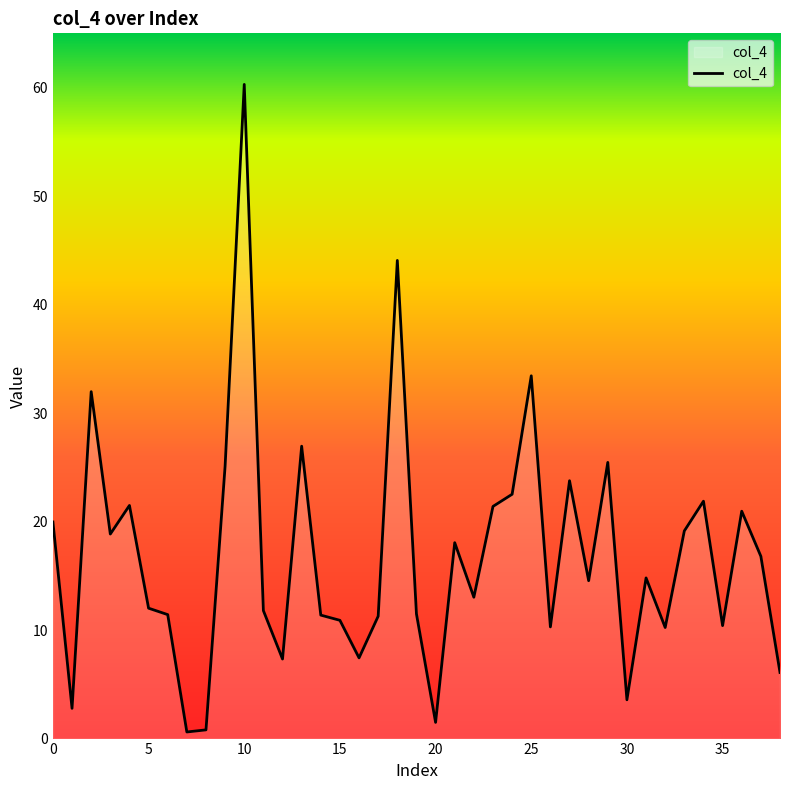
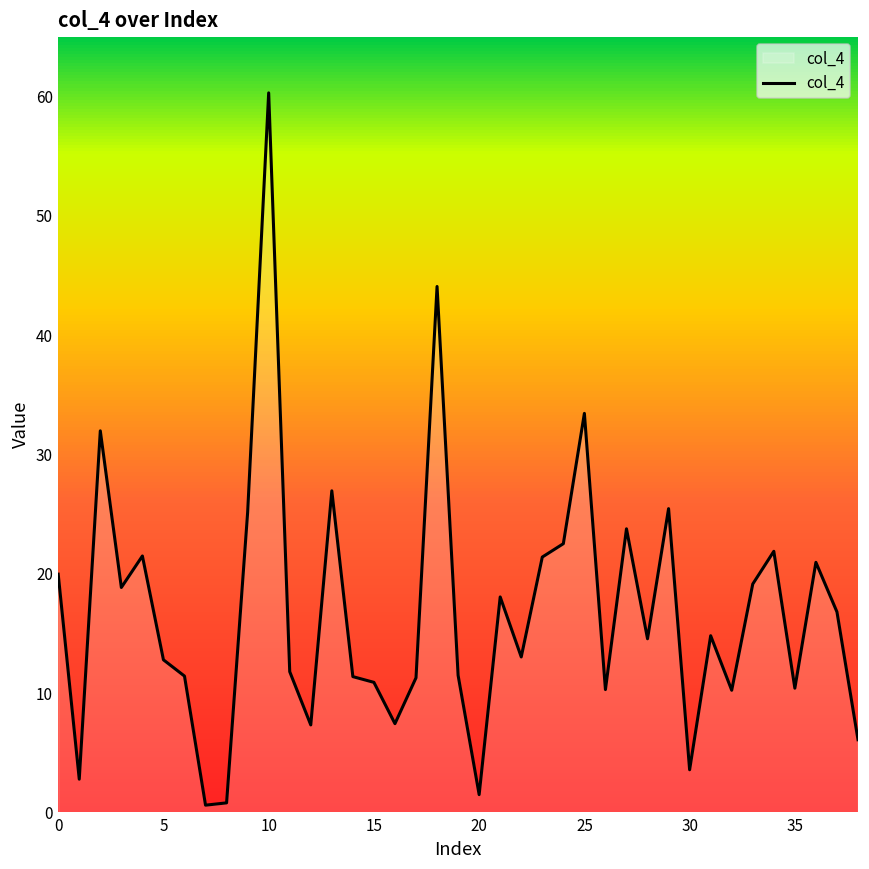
5: 12.0 -> 12.8
